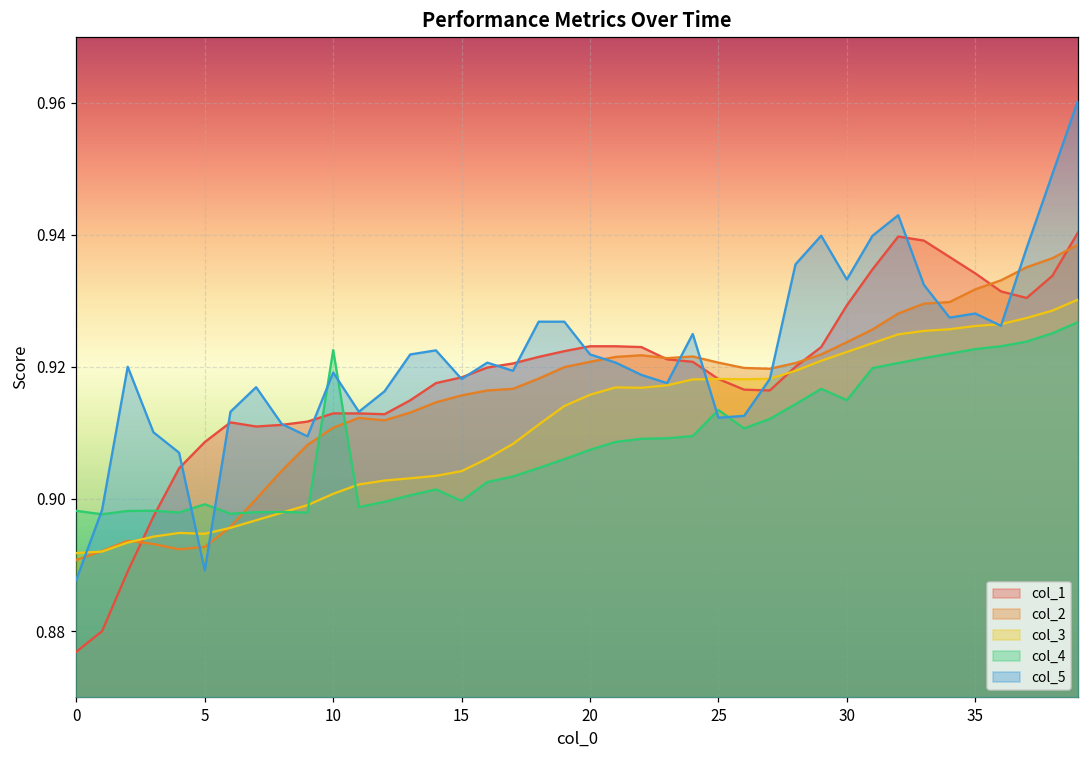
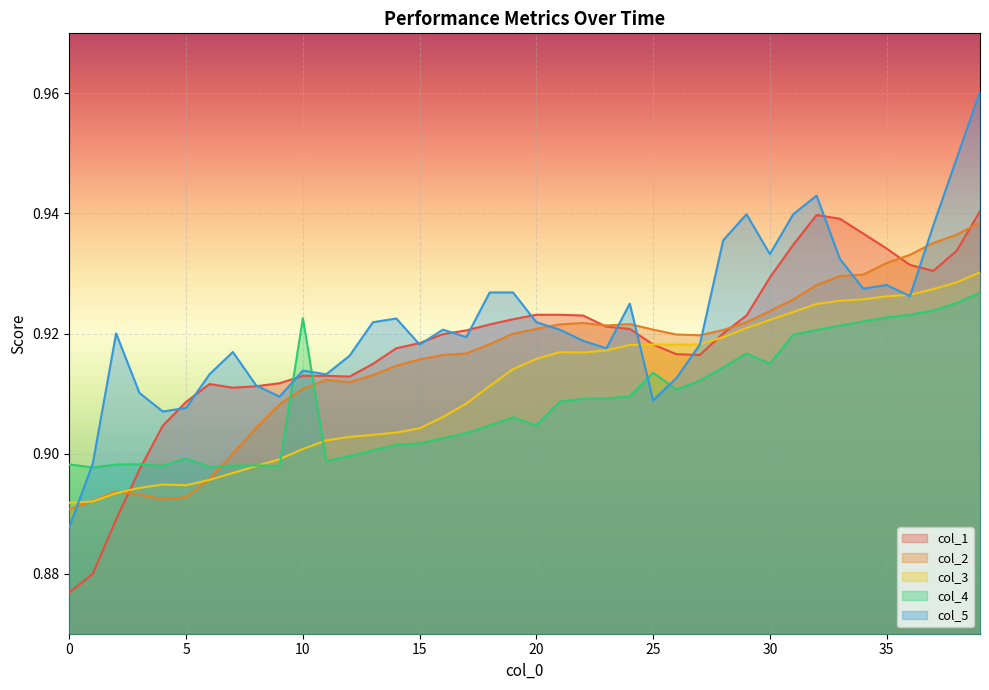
col_5, 5: 0.889 -> 0.908
col_5, 10: 0.919 -> 0.914
col_4, 15: 0.900 -> 0.902
col_4, 20: 0.907 -> 0.905
col_5, 25: 0.912 -> 0.909
